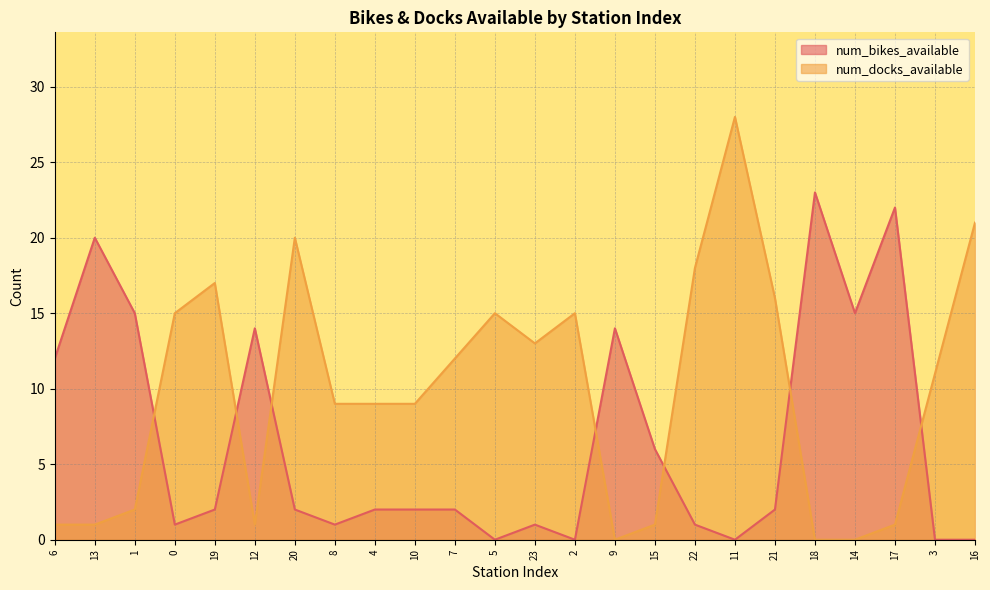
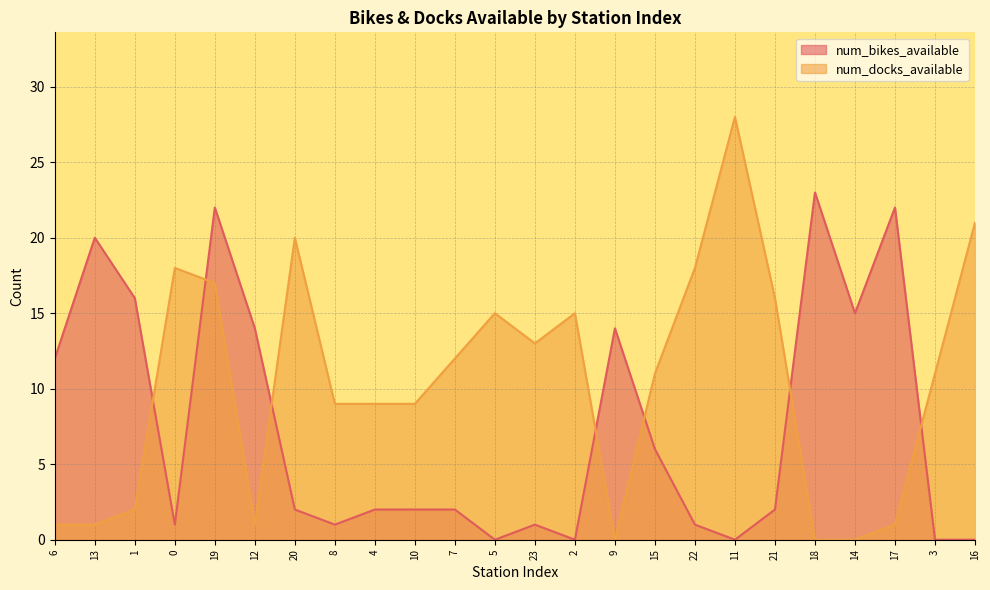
num_bikes_available, 1: 15 -> 16
num_docks_available, 0: 15 -> 18
num_bikes_available, 19: 2 -> 22
num_docks_available, 15: 1 -> 11
